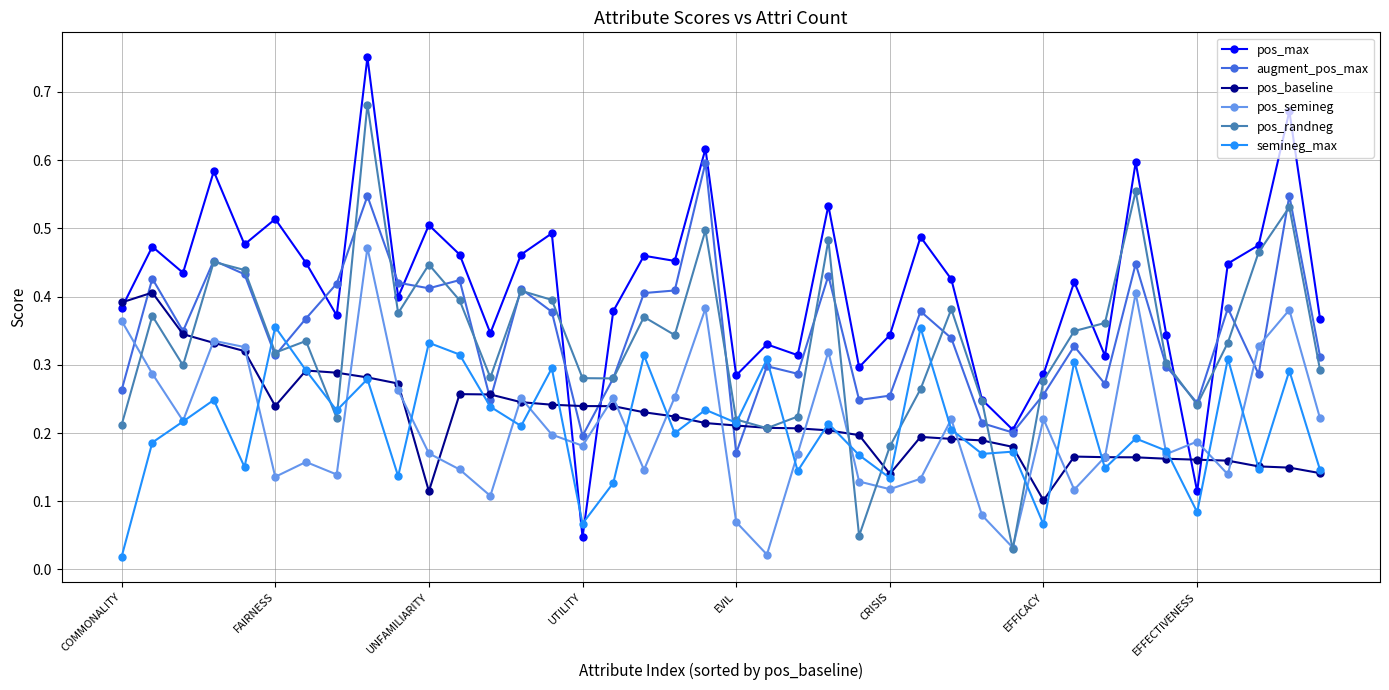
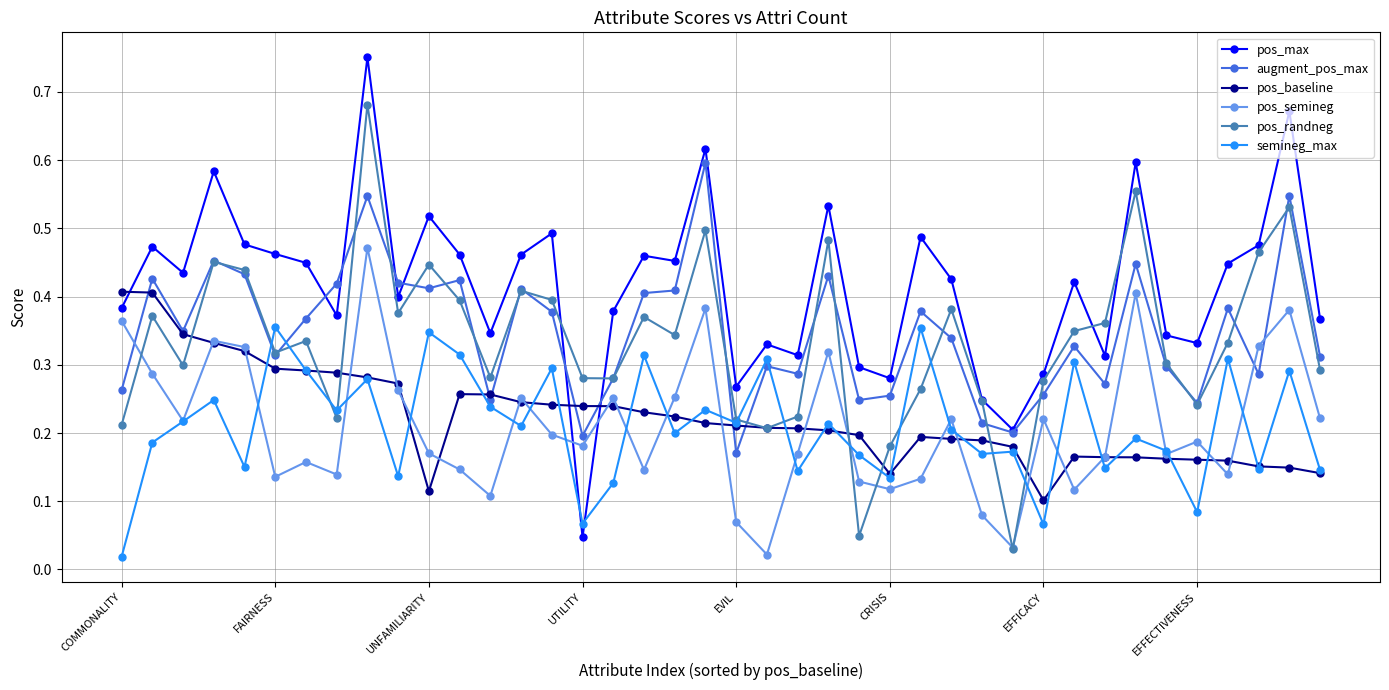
pos_baseline, COMMONALITY: 0.39 -> 0.41
pos_max, FAIRNESS: 0.51 -> 0.46
pos_baseline, FAIRNESS: 0.24 -> 0.29
pos_max, UNFAMILIARITY: 0.50 -> 0.52
semineg_max, UNFAMILIARITY: 0.33 -> 0.35
pos_max, EVIL: 0.28 -> 0.27
pos_max, CRISIS: 0.34 -> 0.28
pos_max, EFFECTIVENESS: 0.11 -> 0.33
